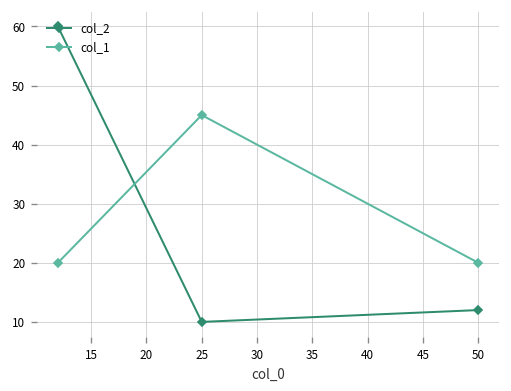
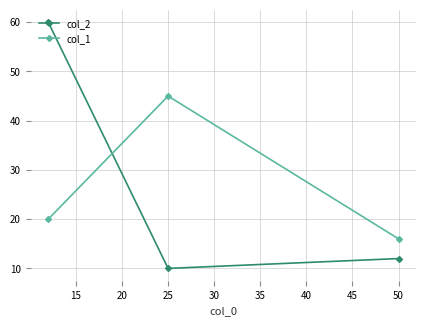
col_1, 50: 20 -> 16
